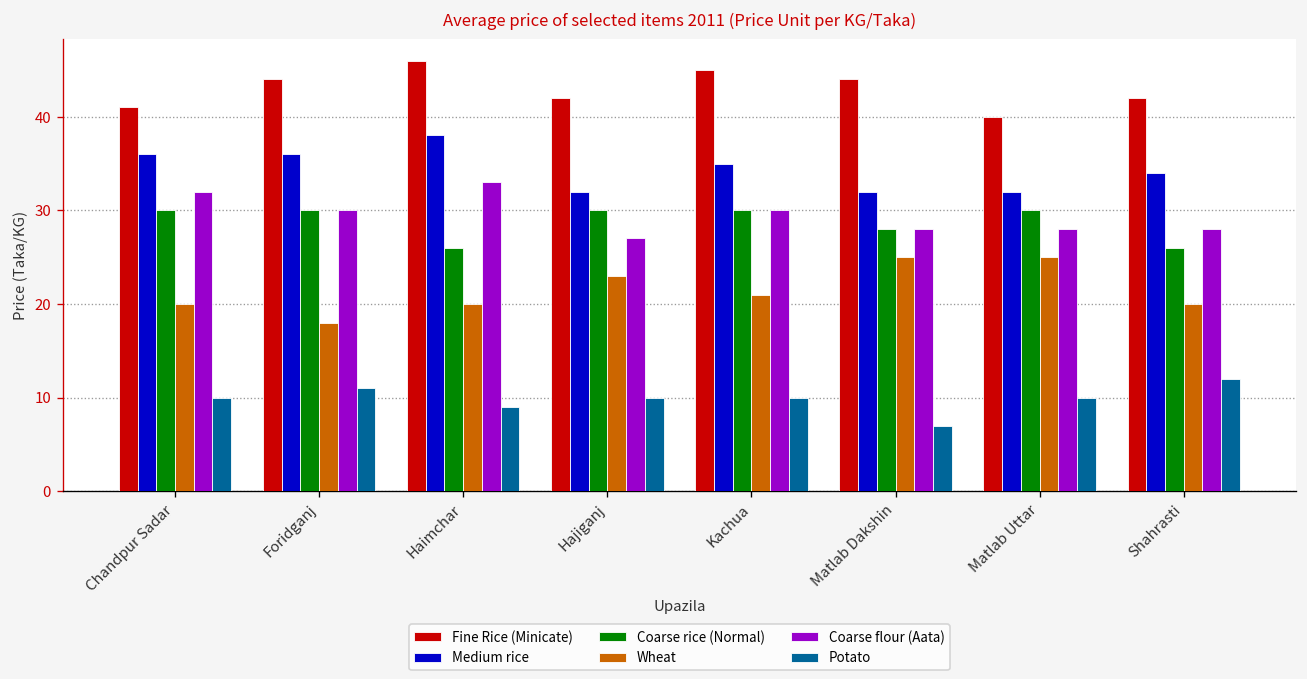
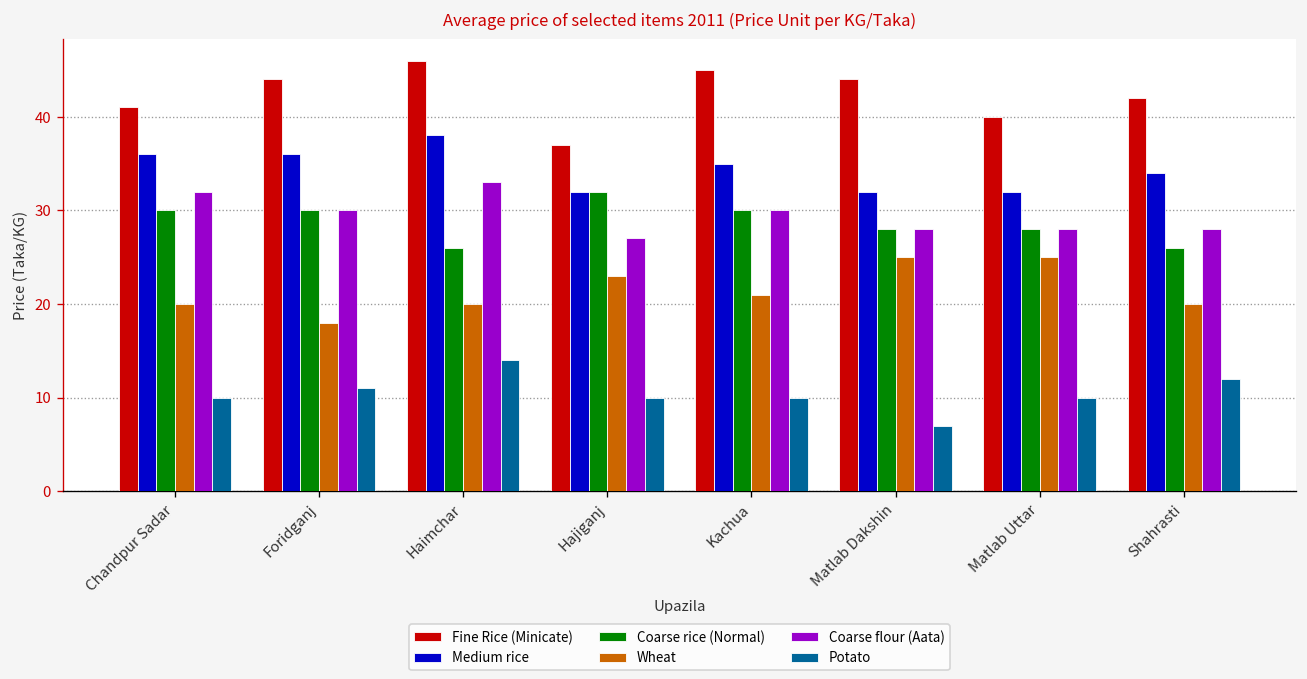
Potato, Haimchar: 9 -> 14
Fine Rice (Minicate), Hajiganj: 42 -> 37
Coarse rice (Normal), Hajiganj: 30 -> 32
Coarse rice (Normal), Matlab Uttar: 30 -> 28
